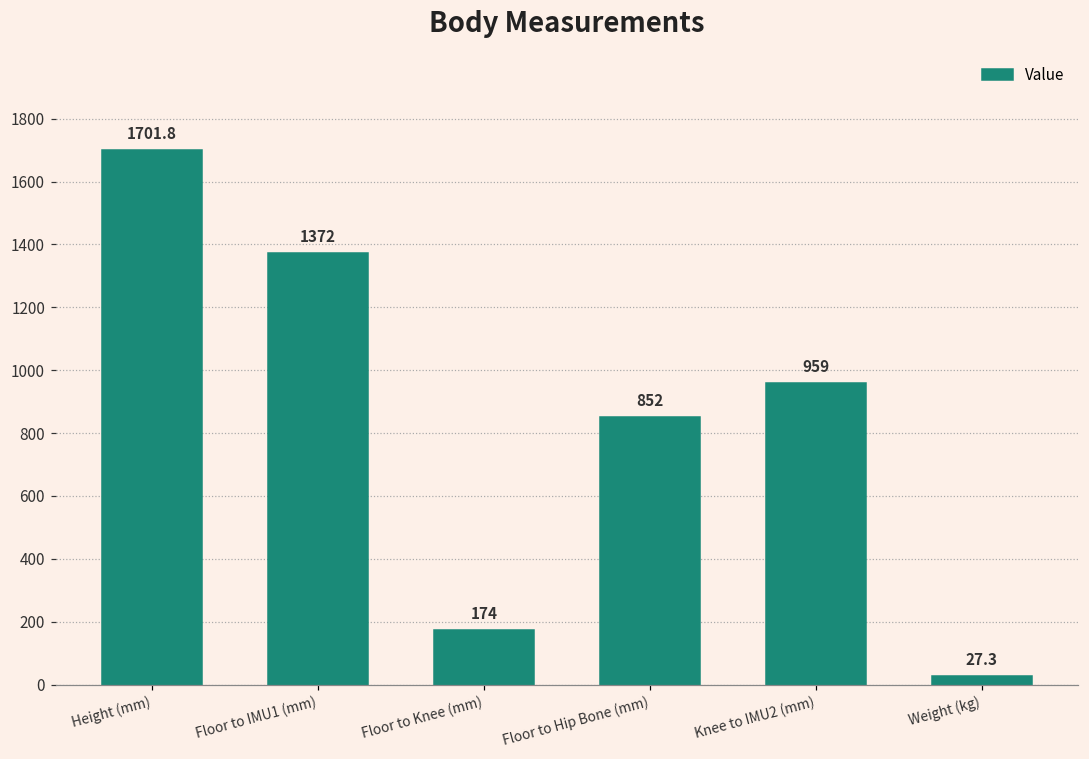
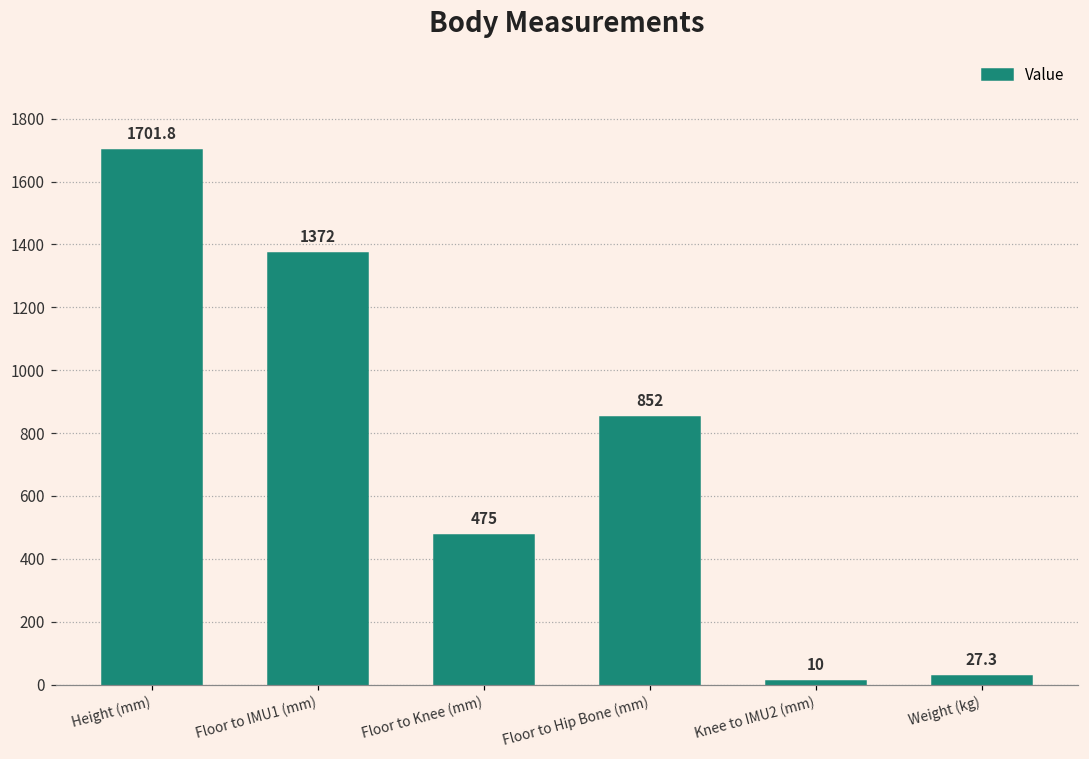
Floor to Knee (mm): 174 -> 475
Knee to IMU2 (mm): 959 -> 10
